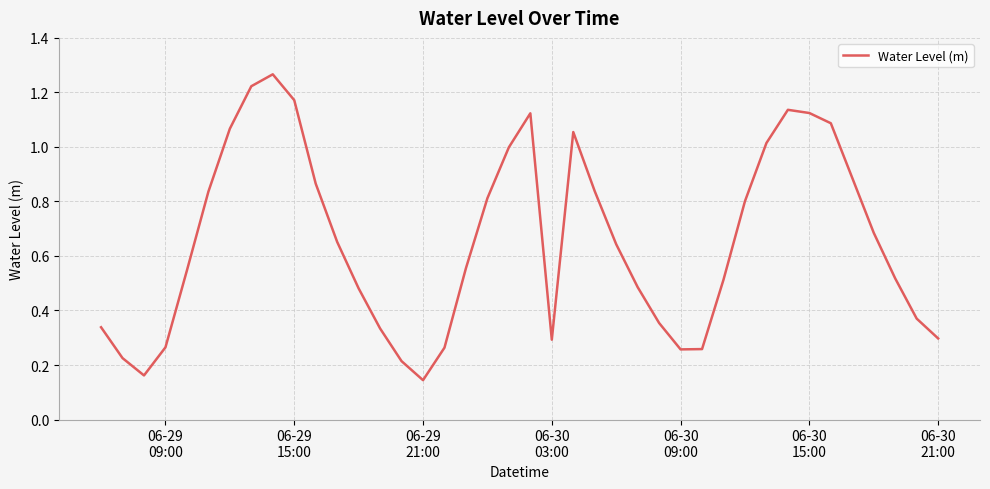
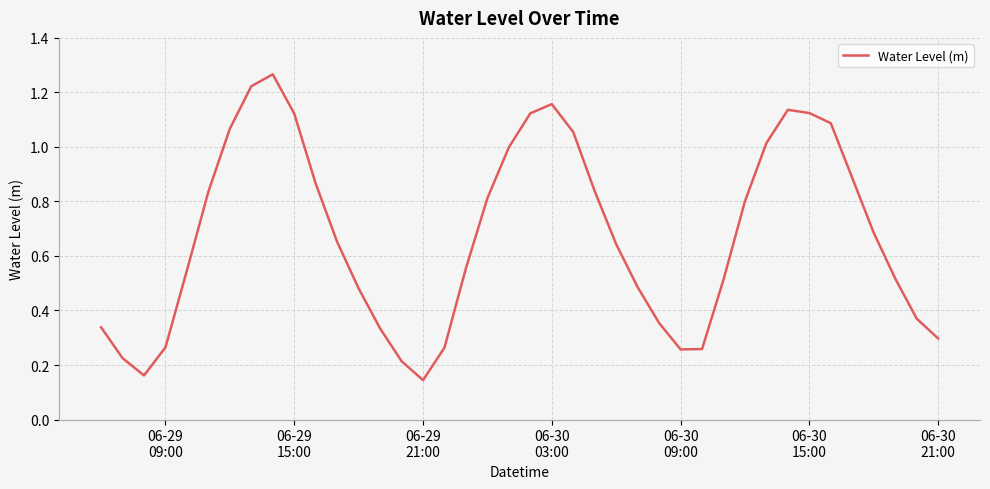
06-29 15:00: 1.17 -> 1.12
06-30 03:00: 0.29 -> 1.16
